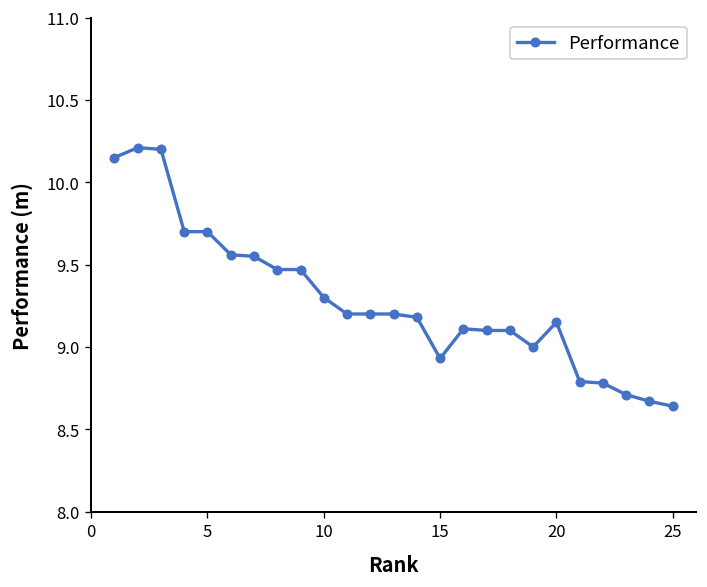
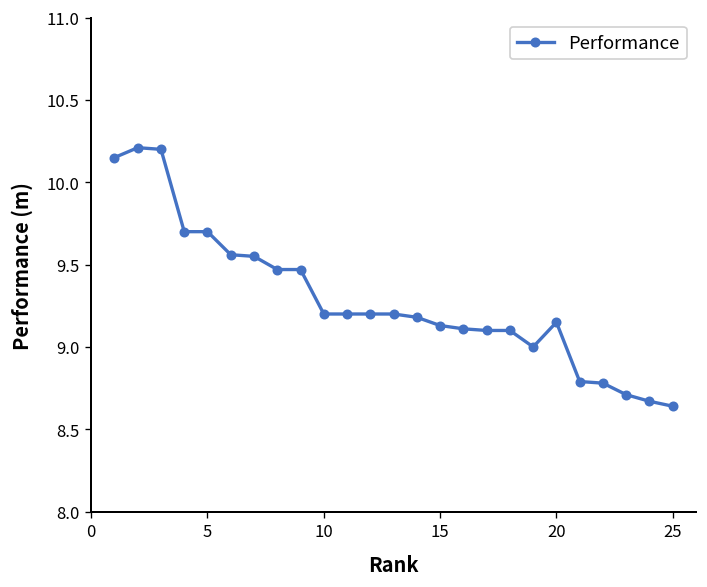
10: 9.3 -> 9.2
15: 8.93 -> 9.13
